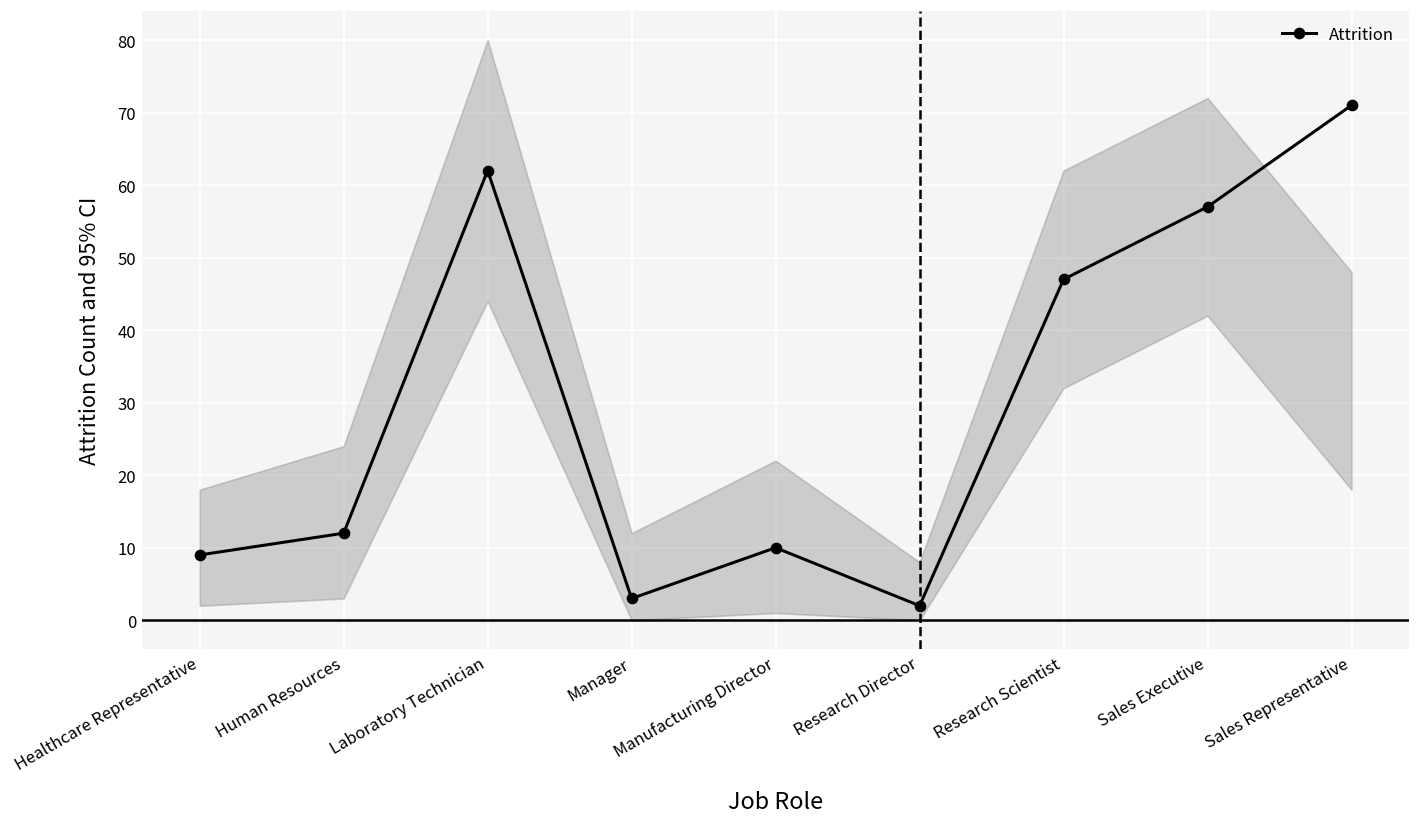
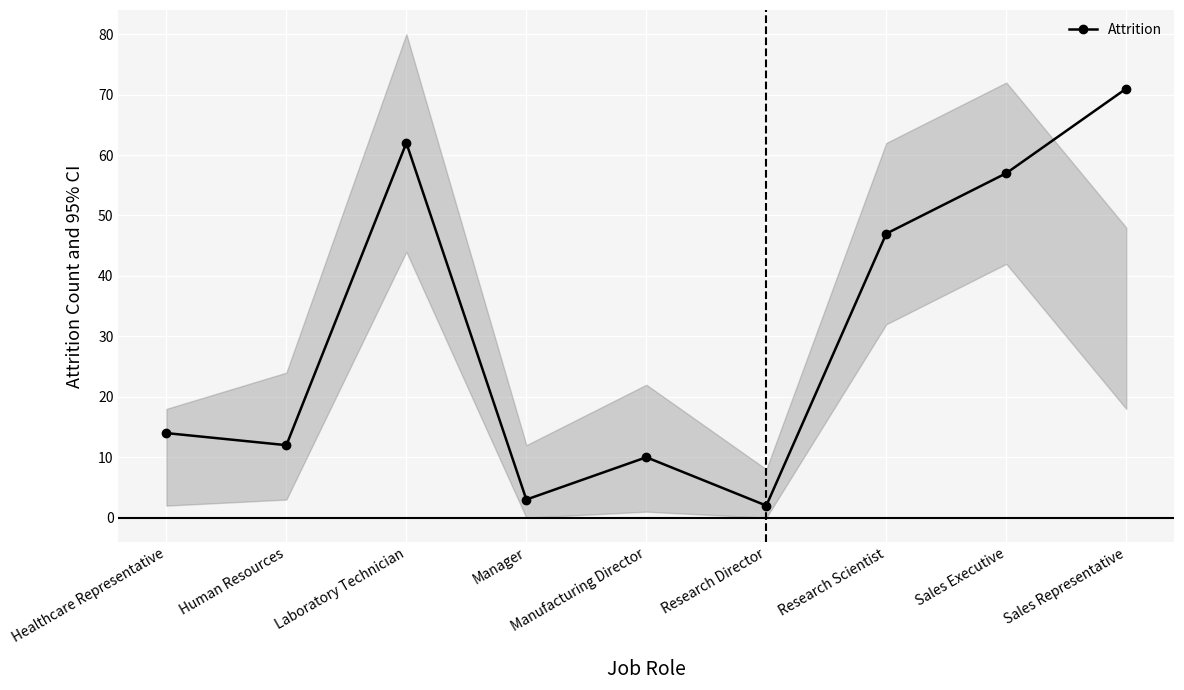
Attrition, Healthcare Representative: 9 -> 14
